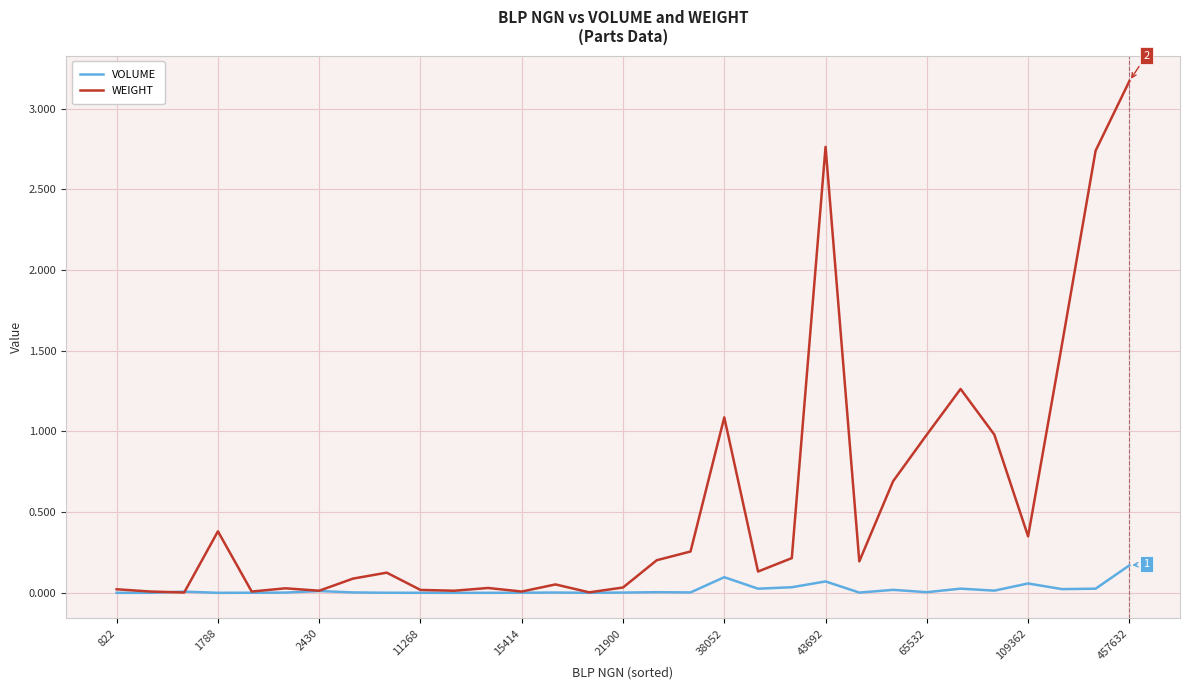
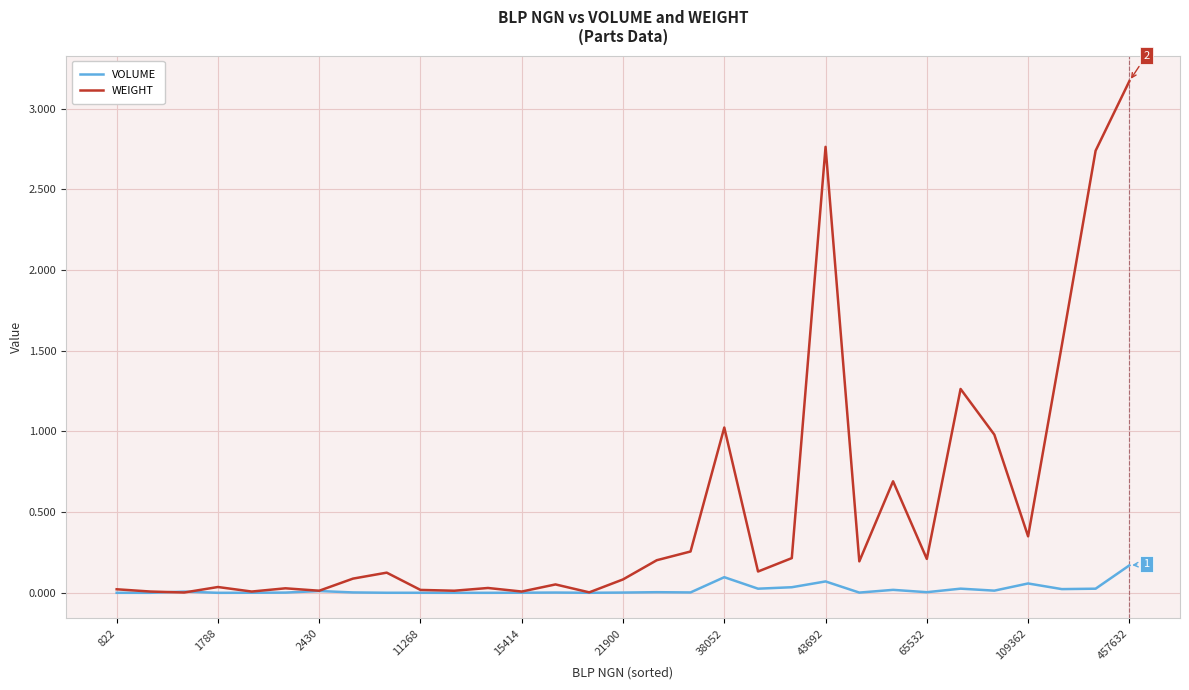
WEIGHT, 1788: 0.38 -> 0.04
WEIGHT, 21900: 0.03 -> 0.08
WEIGHT, 38052: 1.09 -> 1.02
WEIGHT, 65532: 0.98 -> 0.21
